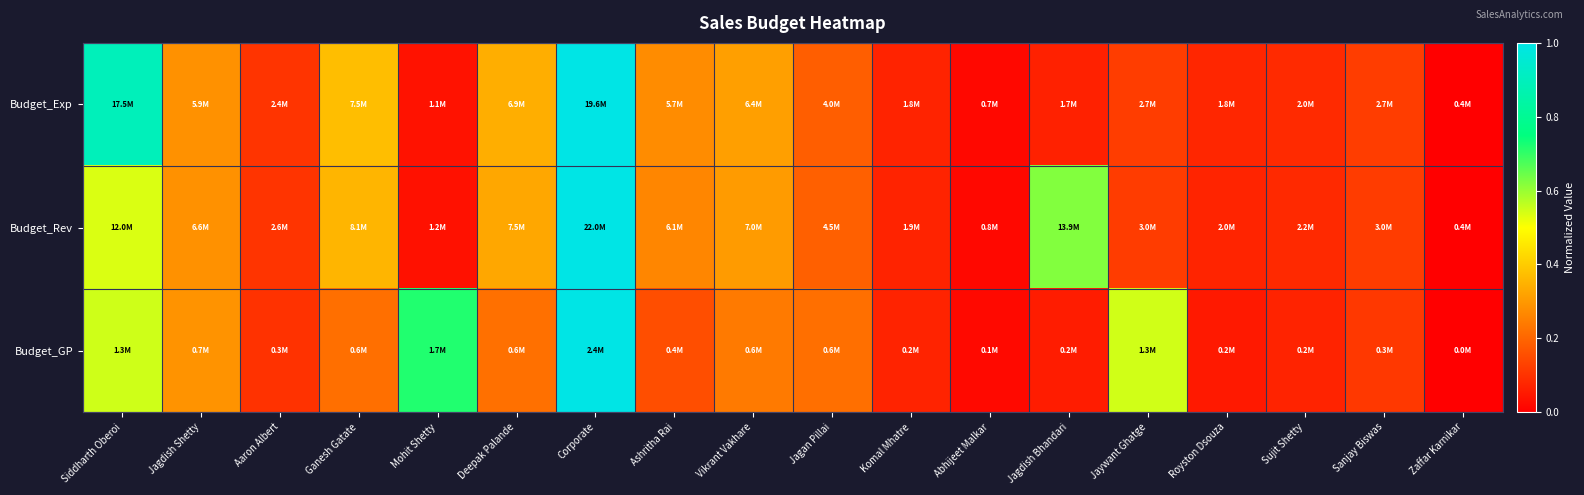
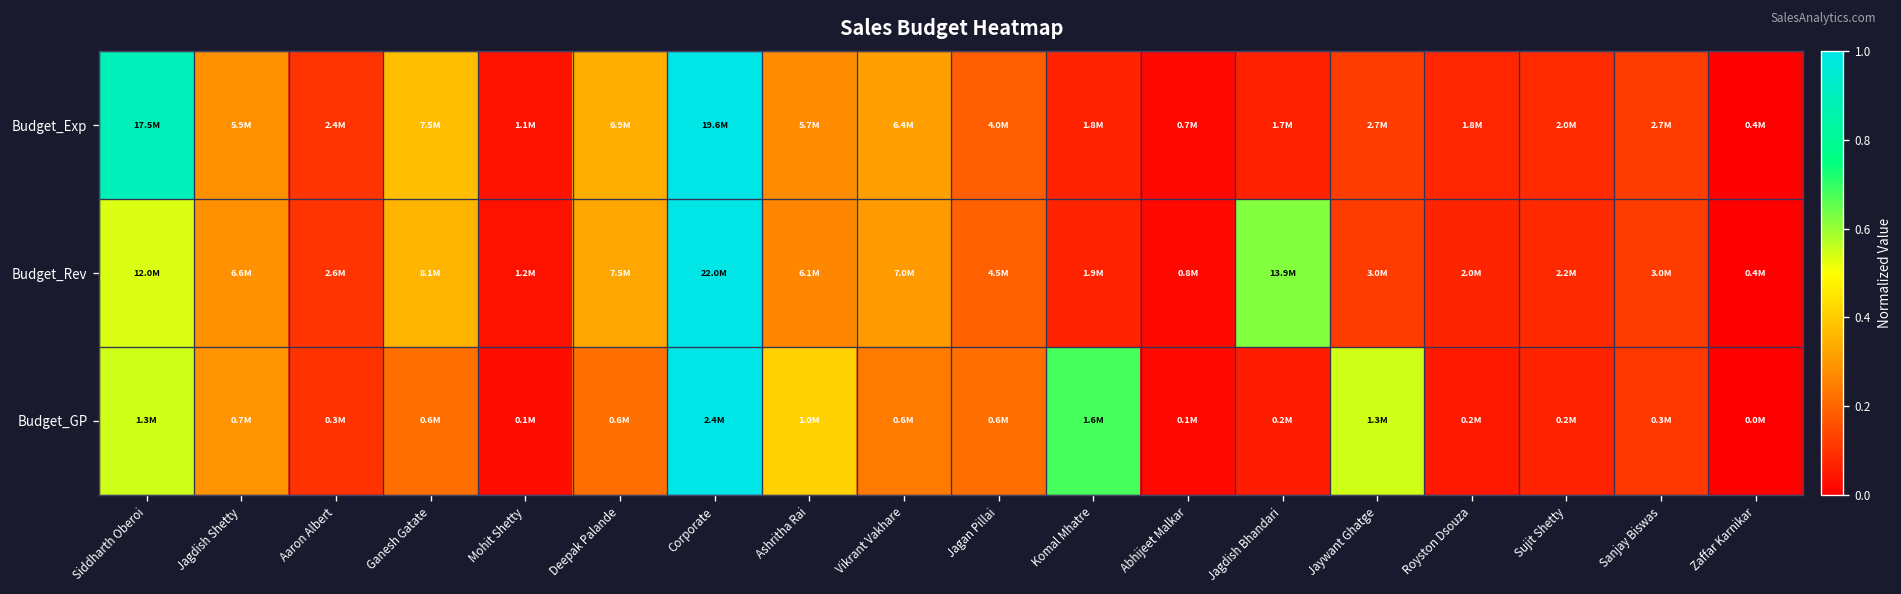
Budget_GP, Mohit Shetty: 1.7M -> 0.1M
Budget_GP, Ashritha Rai: 0.4M -> 1.0M
Budget_GP, Komal Mhatre: 0.2M -> 1.6M
